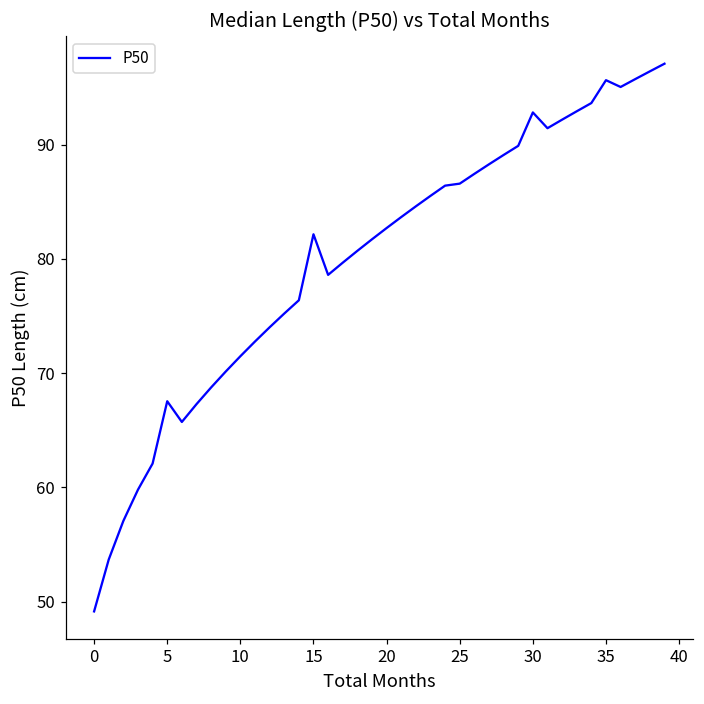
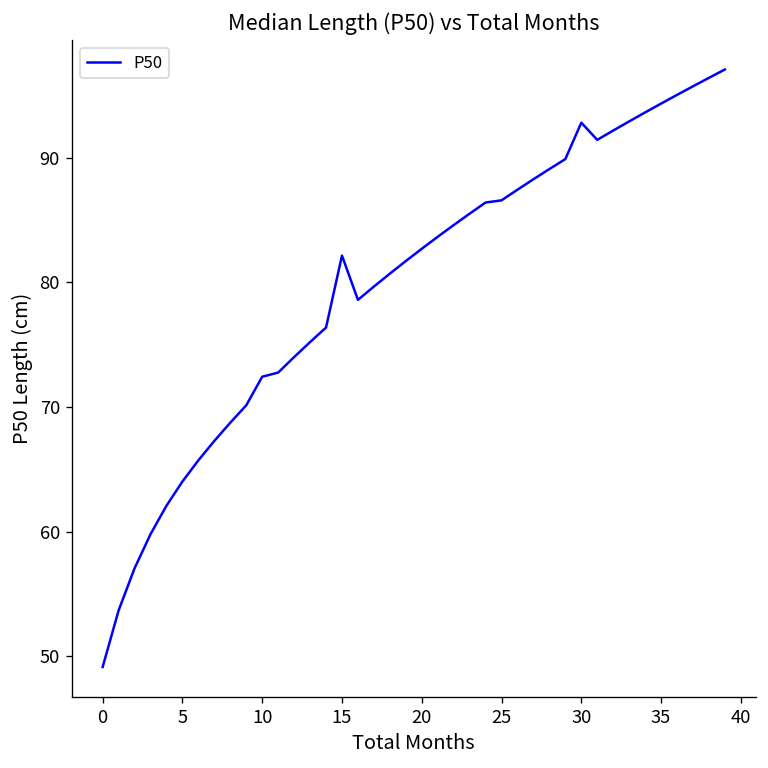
5: 67.5 -> 64.0
10: 71.5 -> 72.4
35: 95.6 -> 94.4
